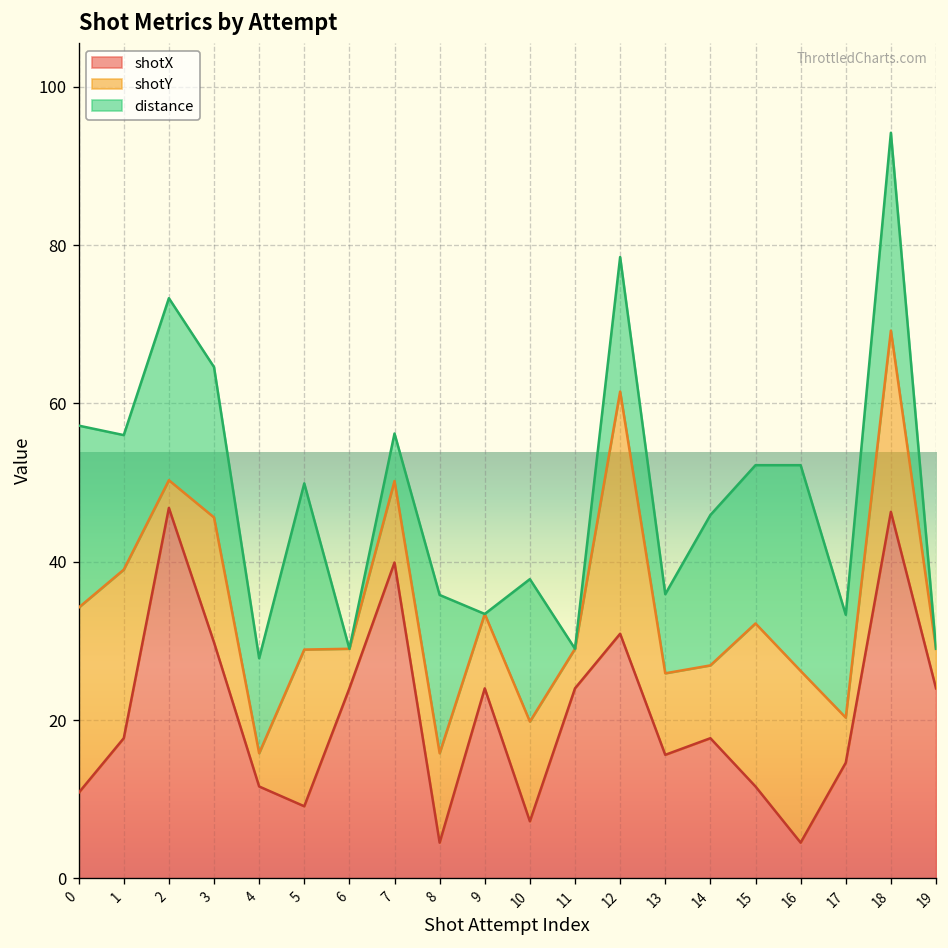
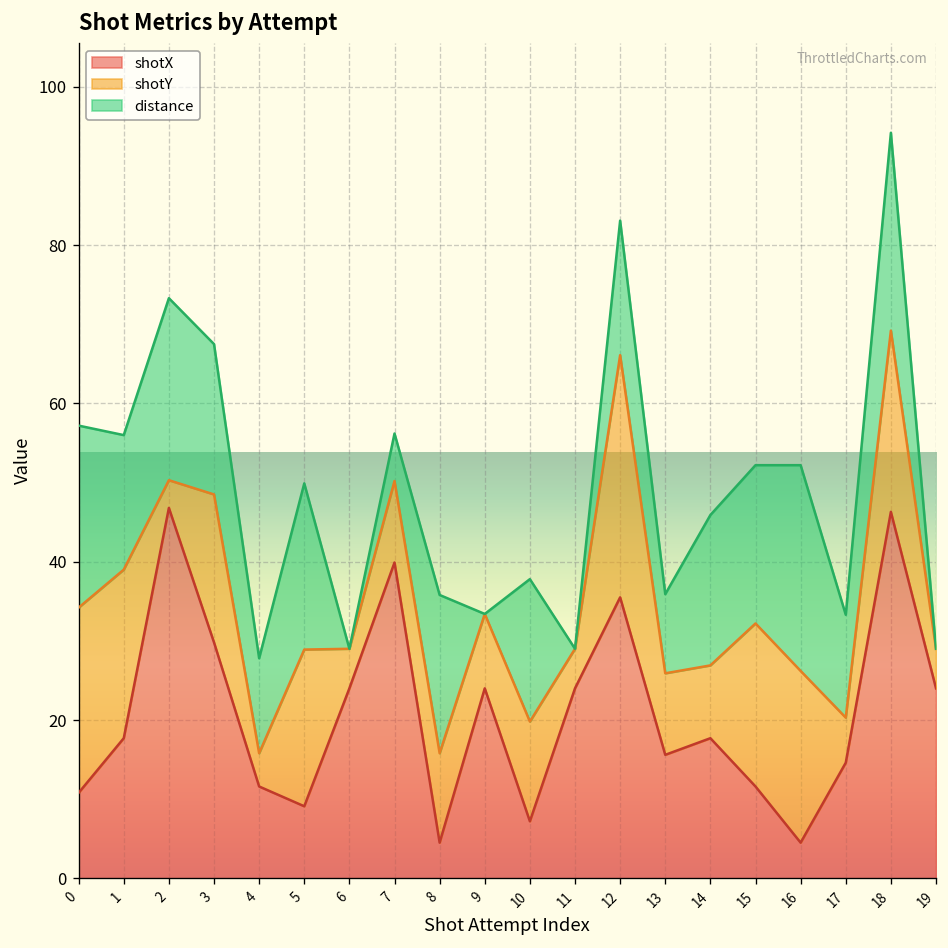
shotY, 3: 16 -> 19
shotX, 12: 31 -> 36
